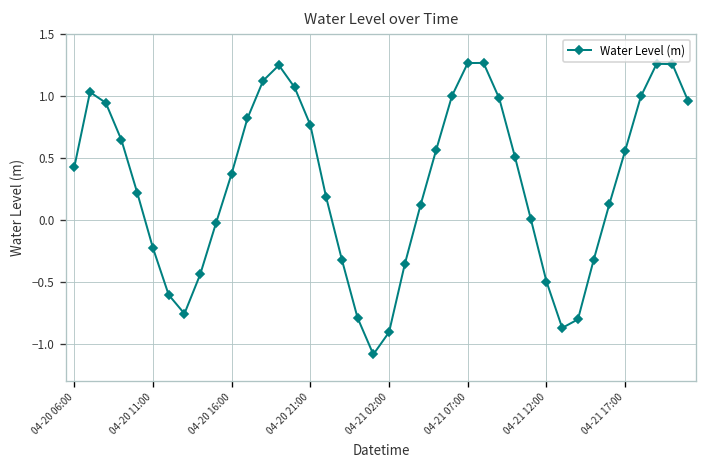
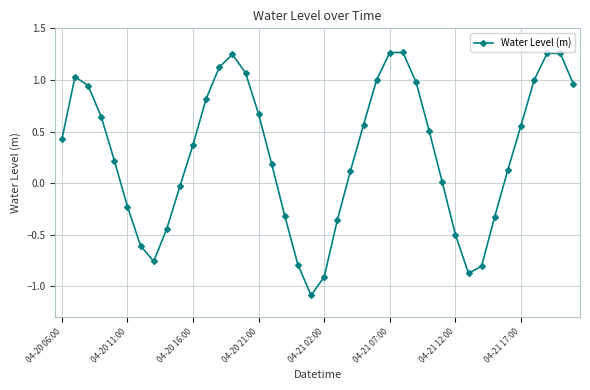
04-20 21:00: 0.76 -> 0.67
